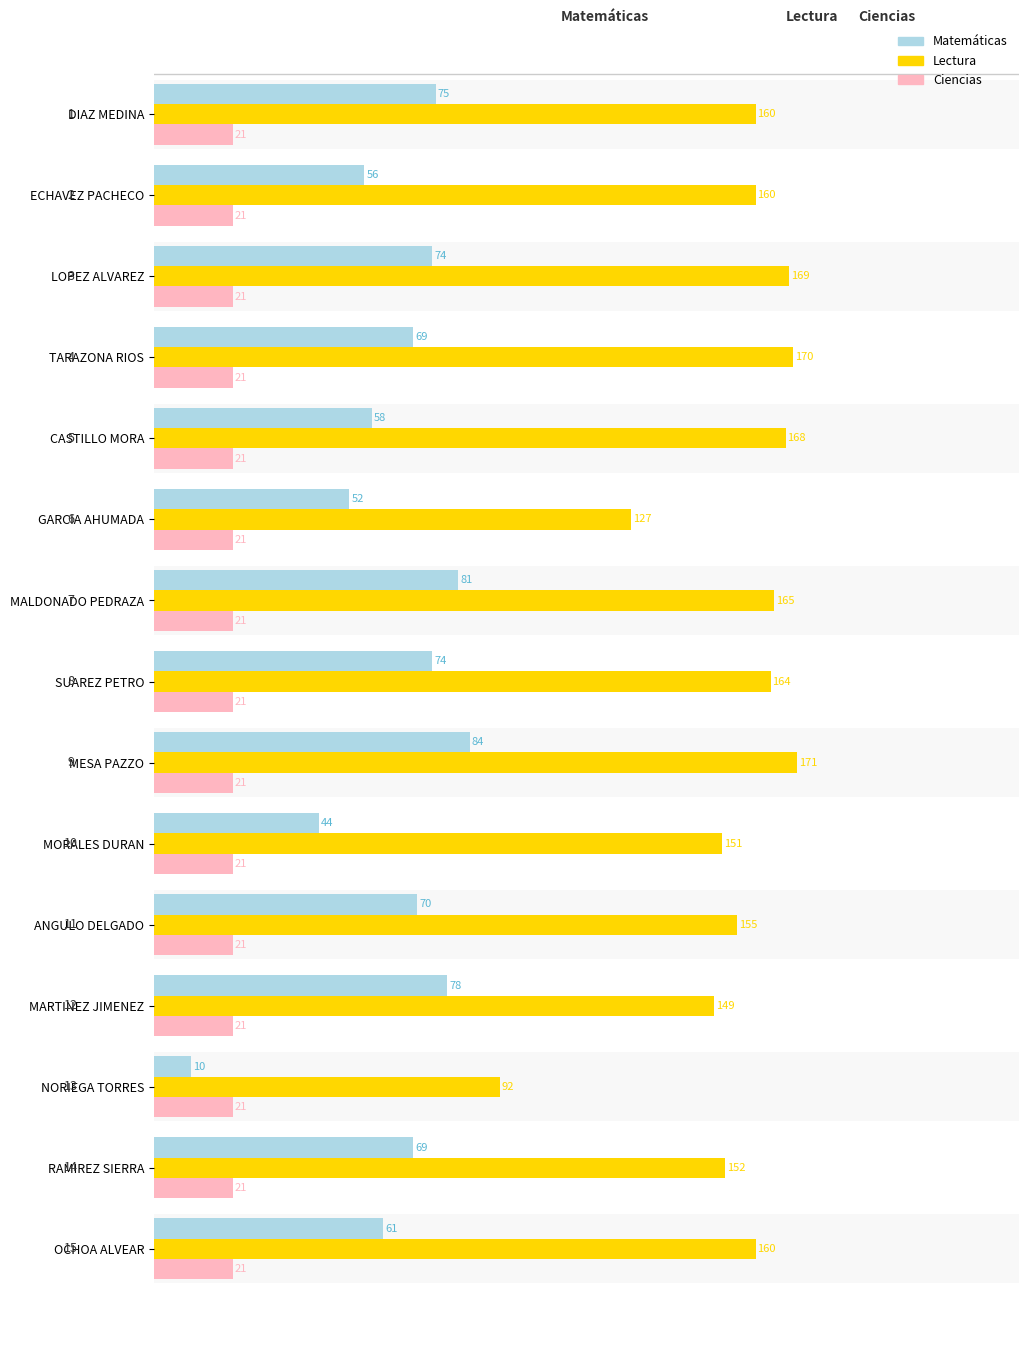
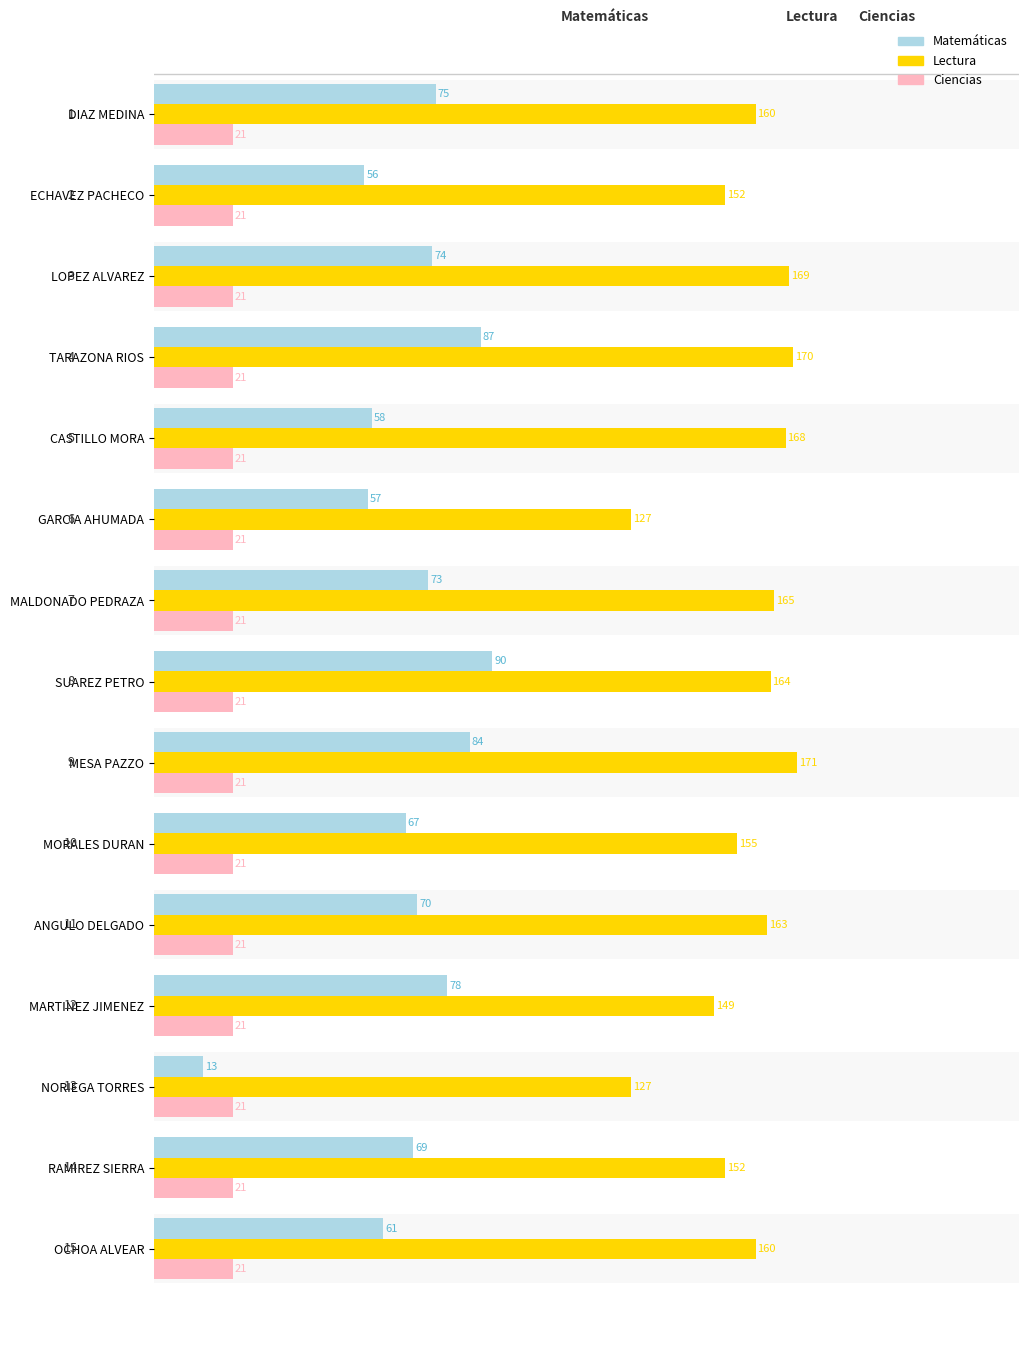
Lectura, ECHAVEZ PACHECO: 160 -> 152
Matemáticas, TARAZONA RIOS: 69 -> 87
Matemáticas, GARCIA AHUMADA: 52 -> 57
Matemáticas, MALDONADO PEDRAZA: 81 -> 73
Matemáticas, SUAREZ PETRO: 74 -> 90
Matemáticas, MORALES DURAN: 44 -> 67
Lectura, MORALES DURAN: 151 -> 155
Lectura, ANGULO DELGADO: 155 -> 163
Matemáticas, NORIEGA TORRES: 10 -> 13
Lectura, NORIEGA TORRES: 92 -> 127
